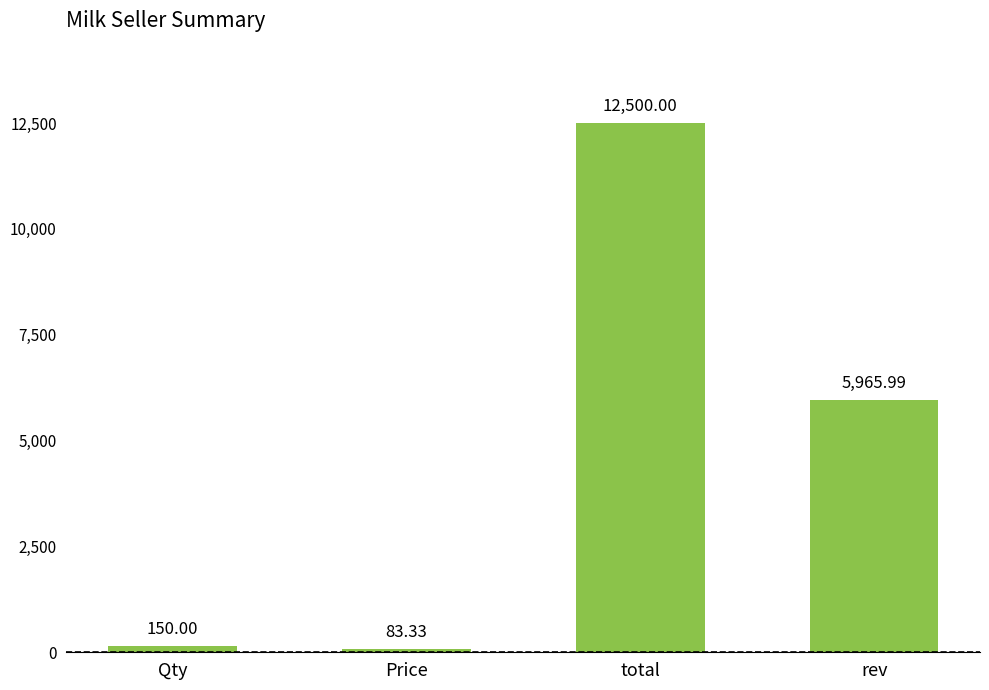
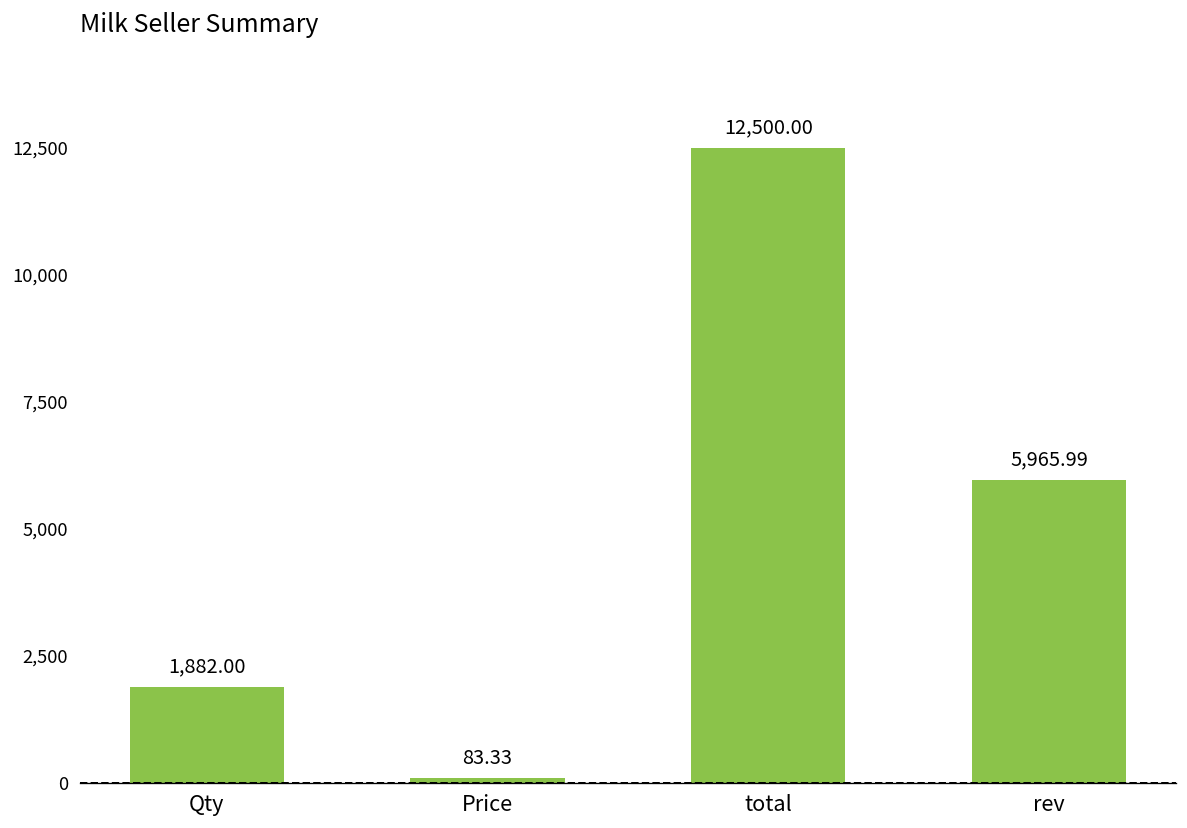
Qty: 150.00 -> 1,882.00
